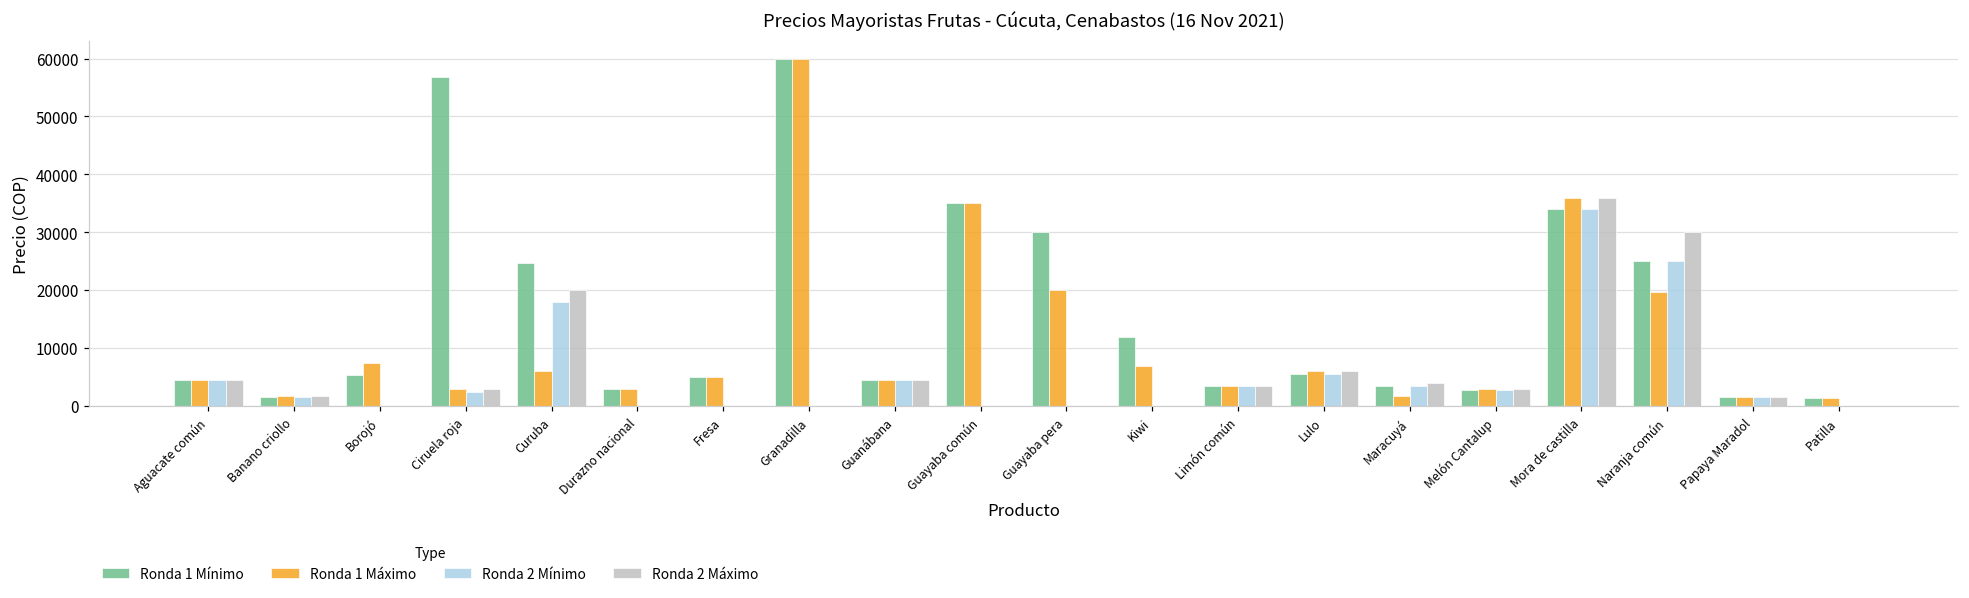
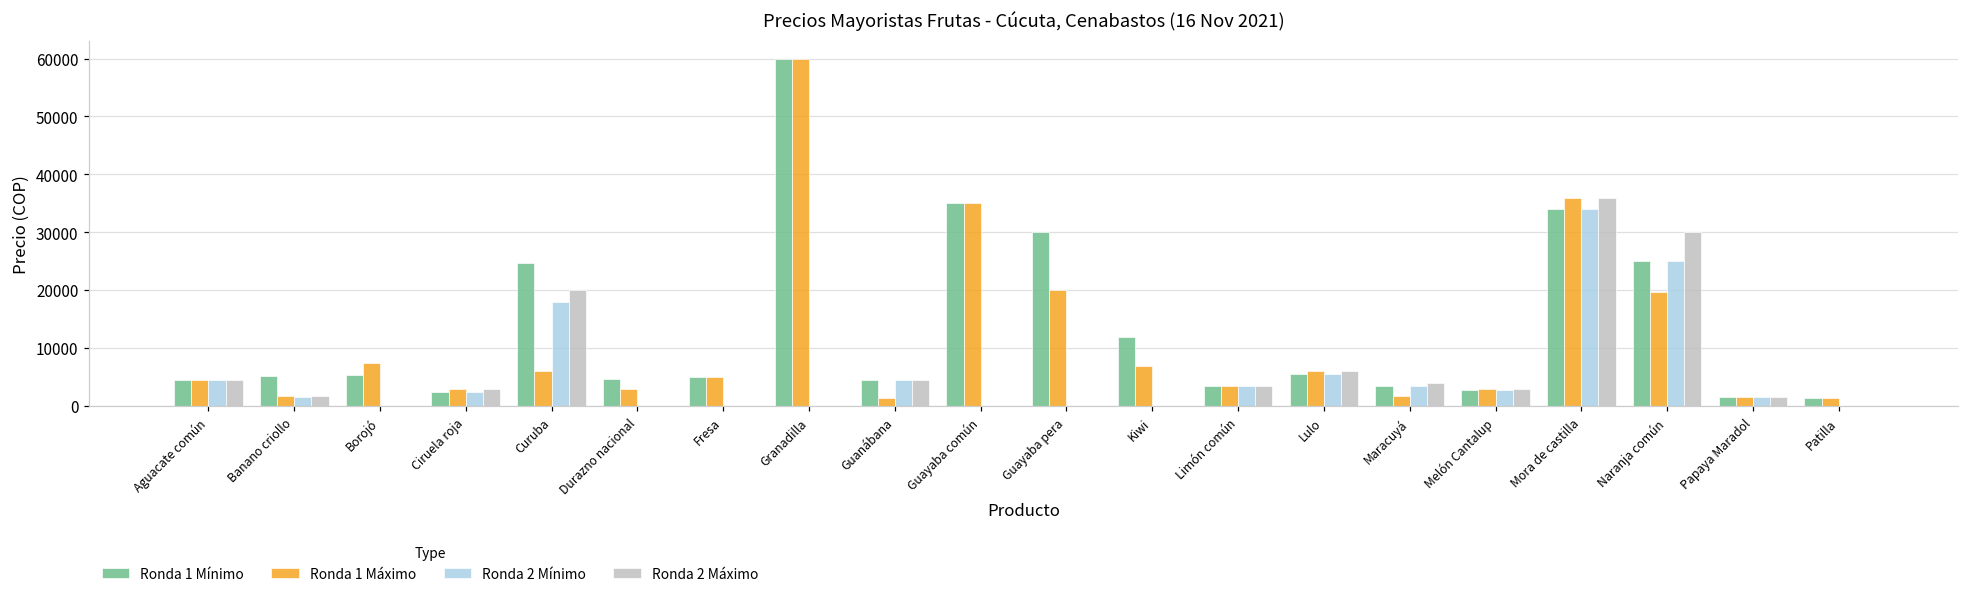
Ronda 1 Mínimo, Banano criollo: 2000 -> 5000
Ronda 1 Mínimo, Ciruela roja: 57000 -> 3000
Ronda 1 Mínimo, Durazno nacional: 3000 -> 5000
Ronda 1 Máximo, Guanábana: 5000 -> 1000
